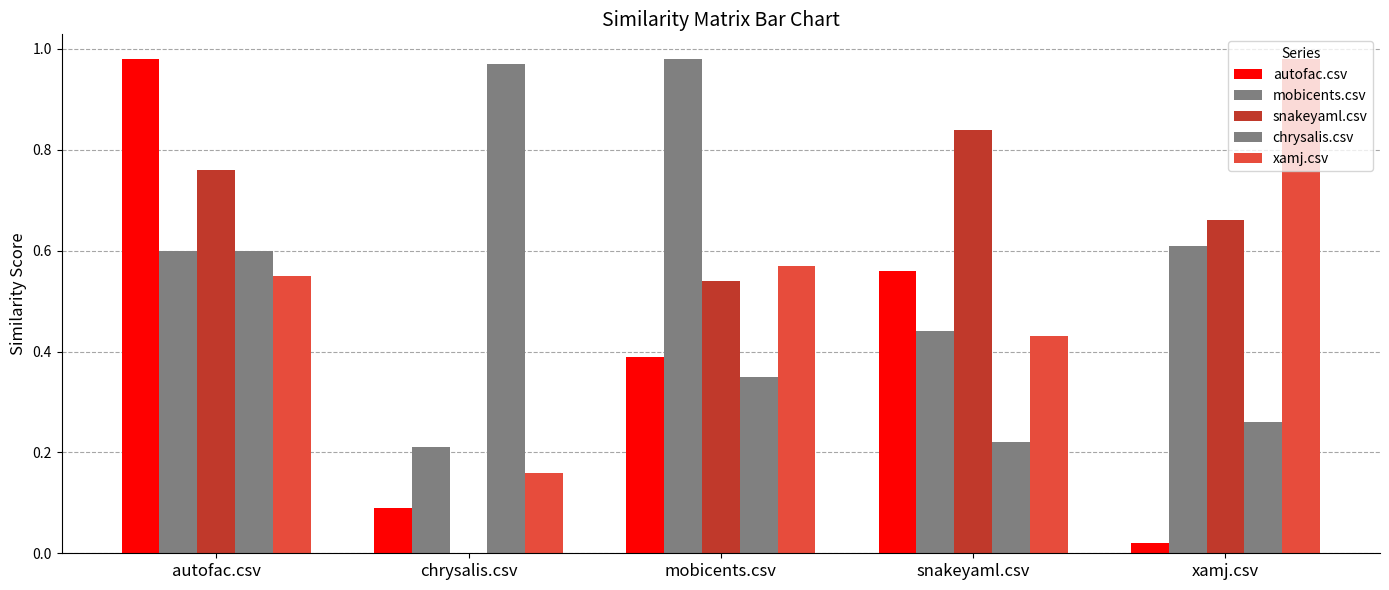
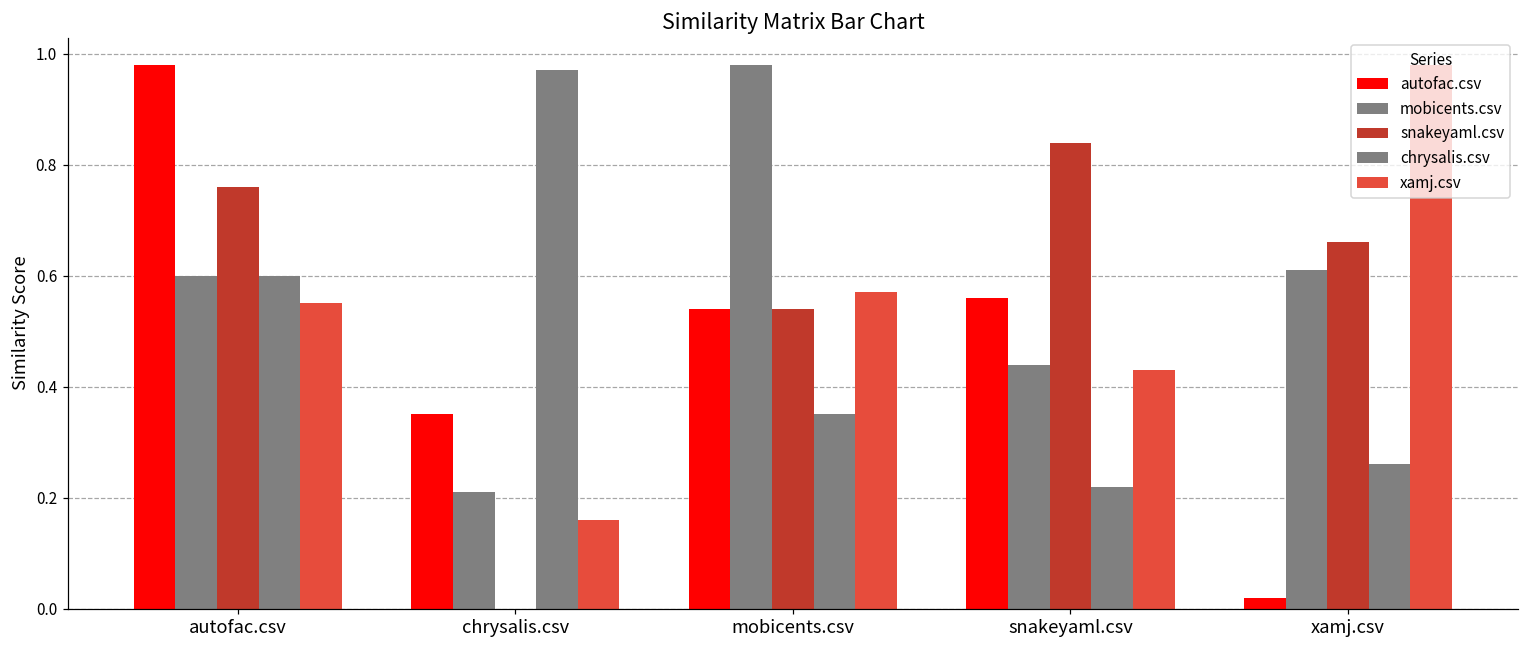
autofac.csv, chrysalis.csv: 0.09 -> 0.35
autofac.csv, mobicents.csv: 0.39 -> 0.54
